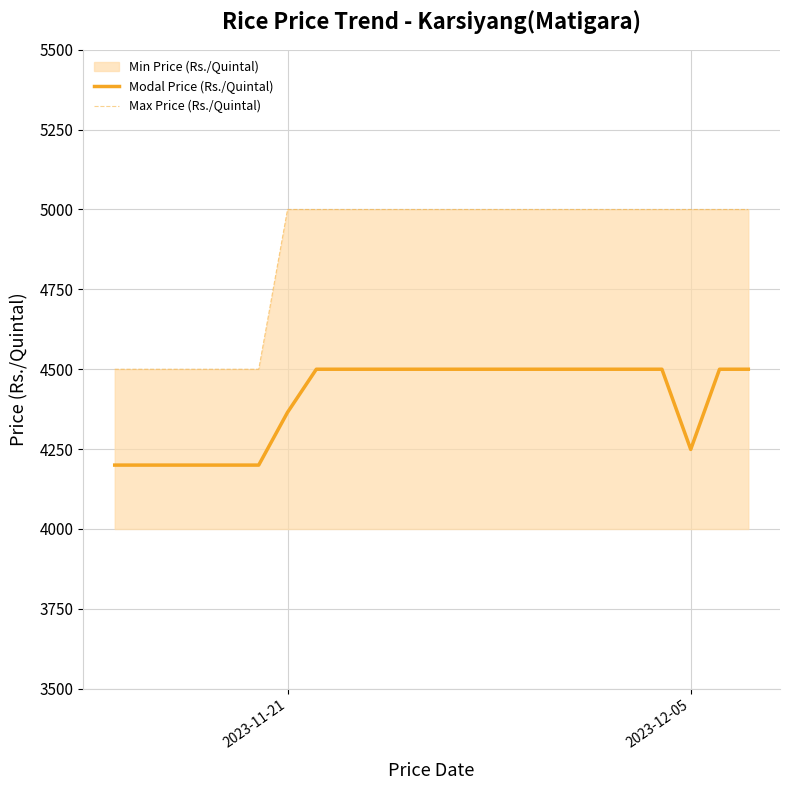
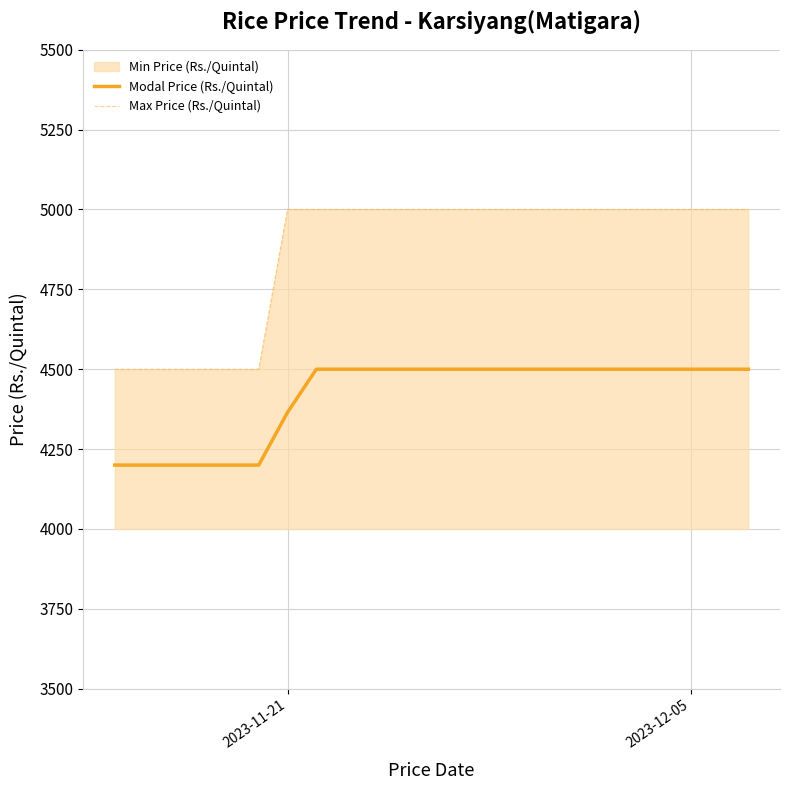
Modal Price (Rs./Quintal), 2023-12-05: 4250 -> 4500
